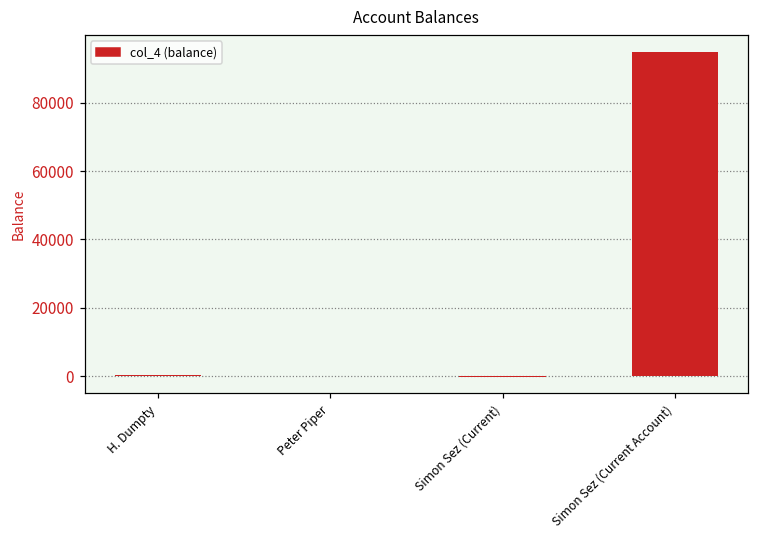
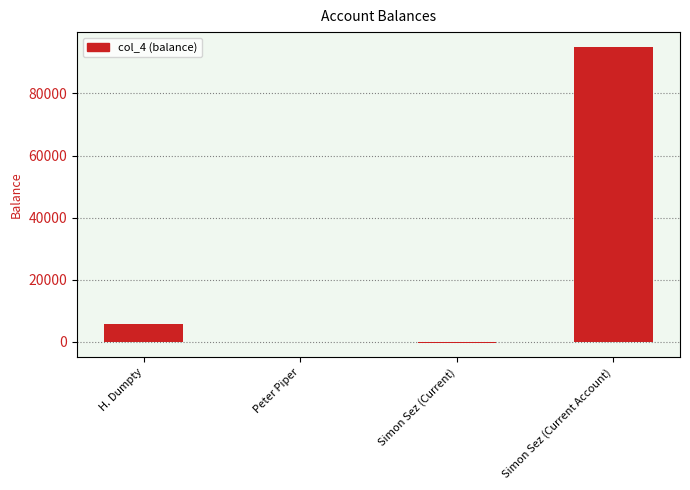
H. Dumpty: 0 -> 6000
